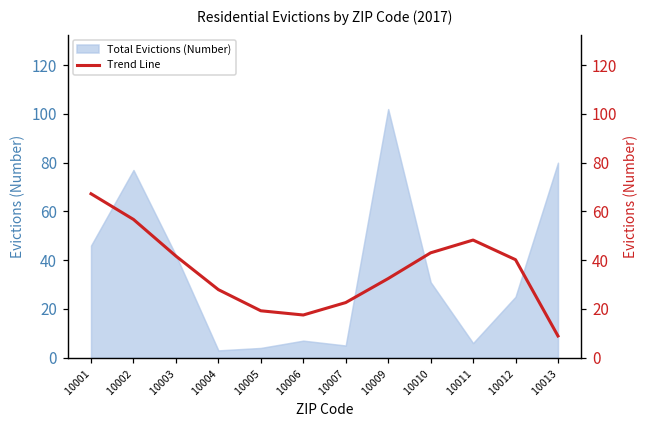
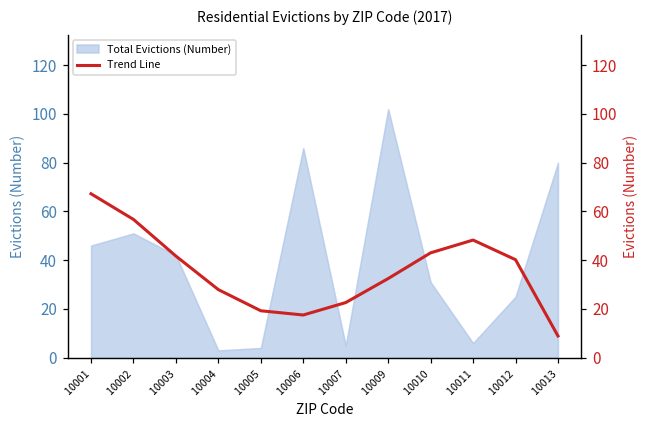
Total Evictions (Number), 10002: 77 -> 51
Total Evictions (Number), 10006: 7 -> 86
